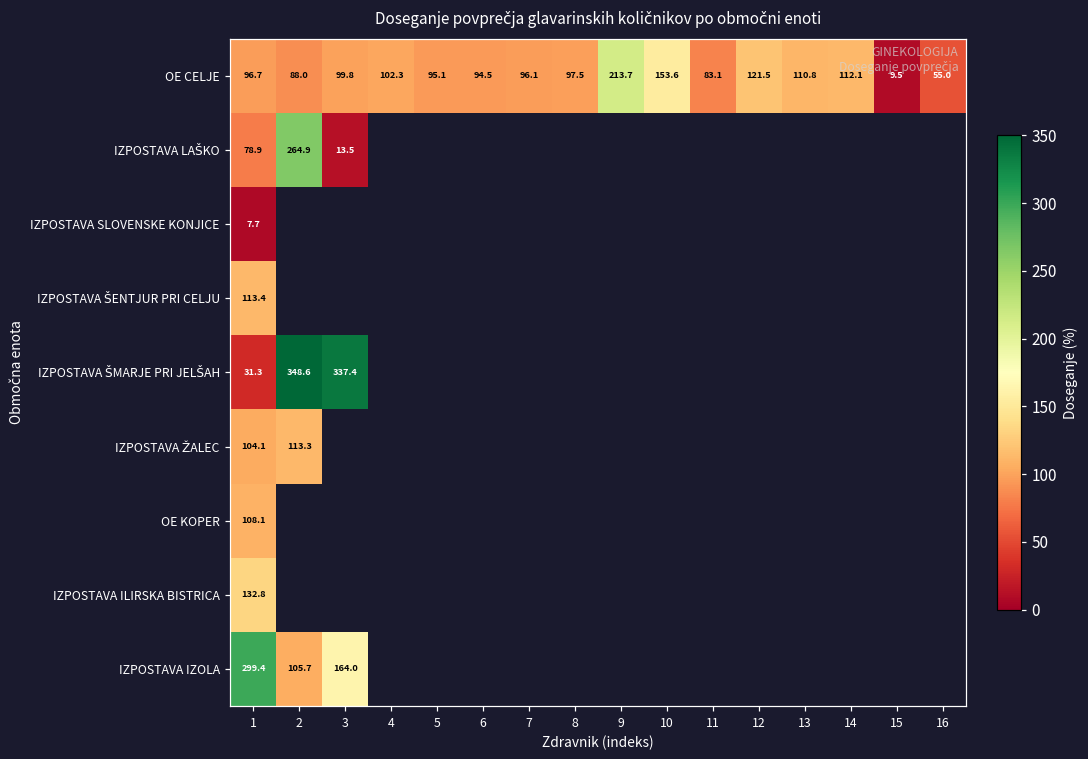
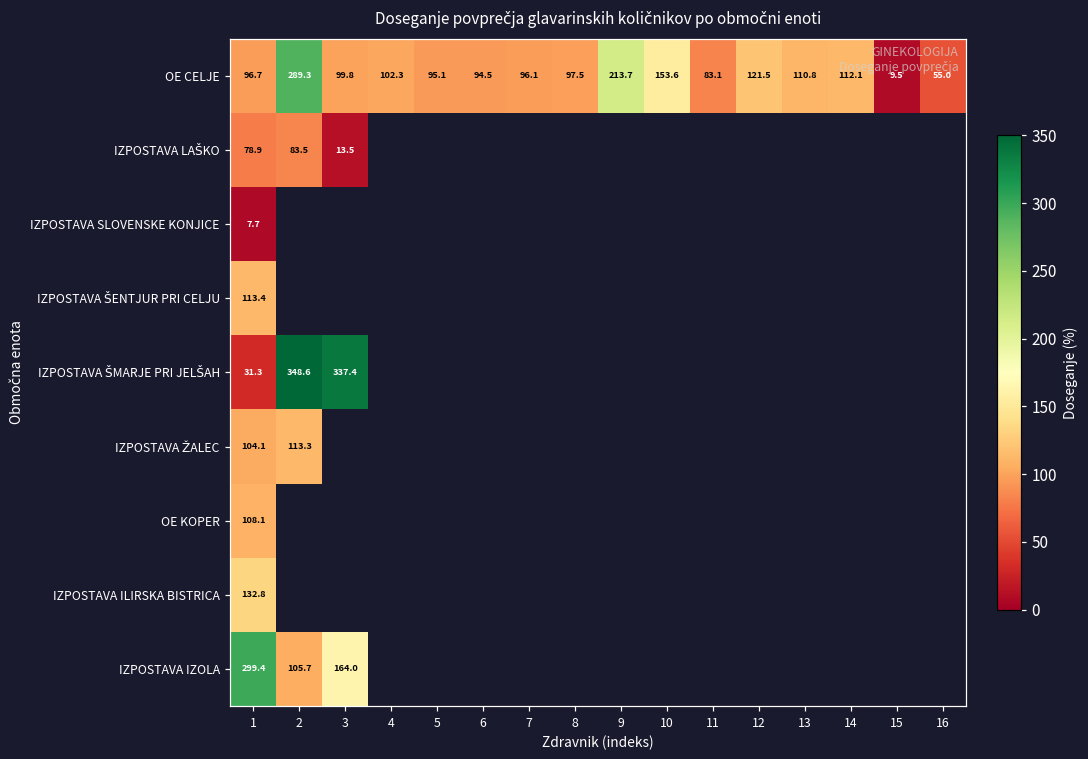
OE CELJE, 2: 88.0 -> 289.3
IZPOSTAVA LAŠKO, 2: 264.9 -> 83.5
